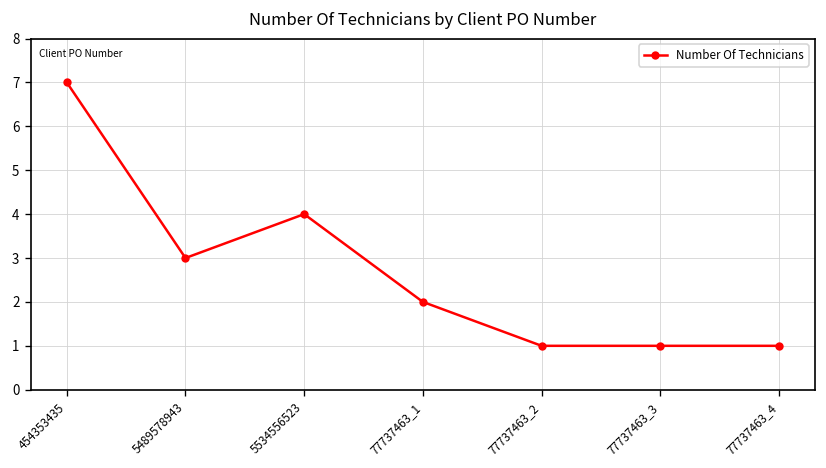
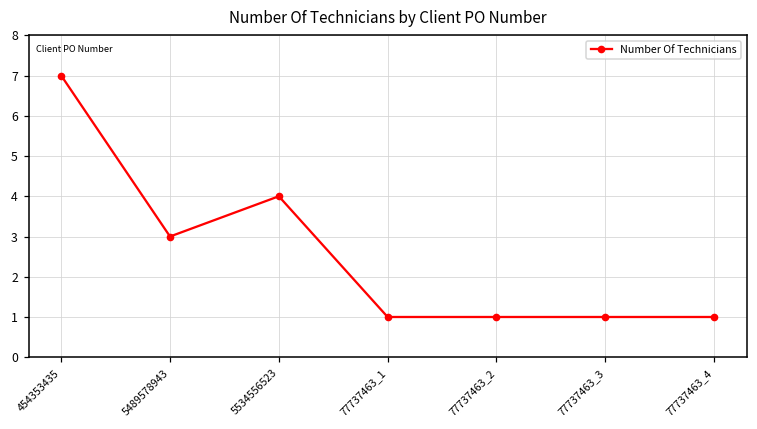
77737463_1: 2 -> 1
